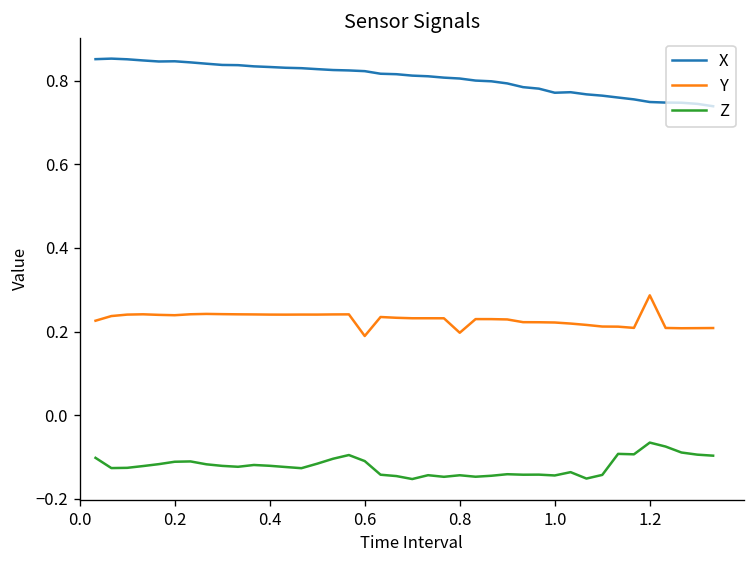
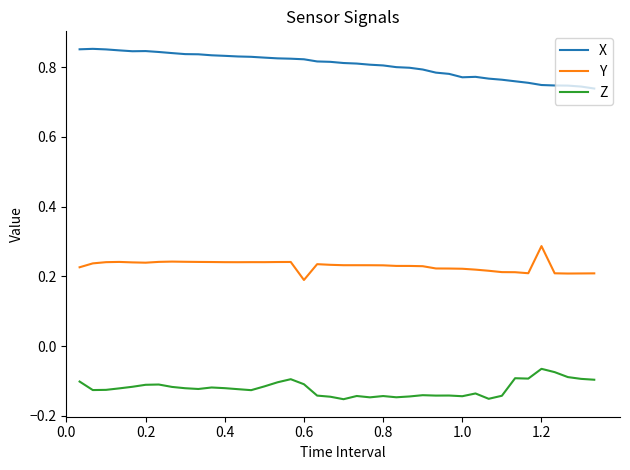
Y, 0.8: 0.20 -> 0.23
